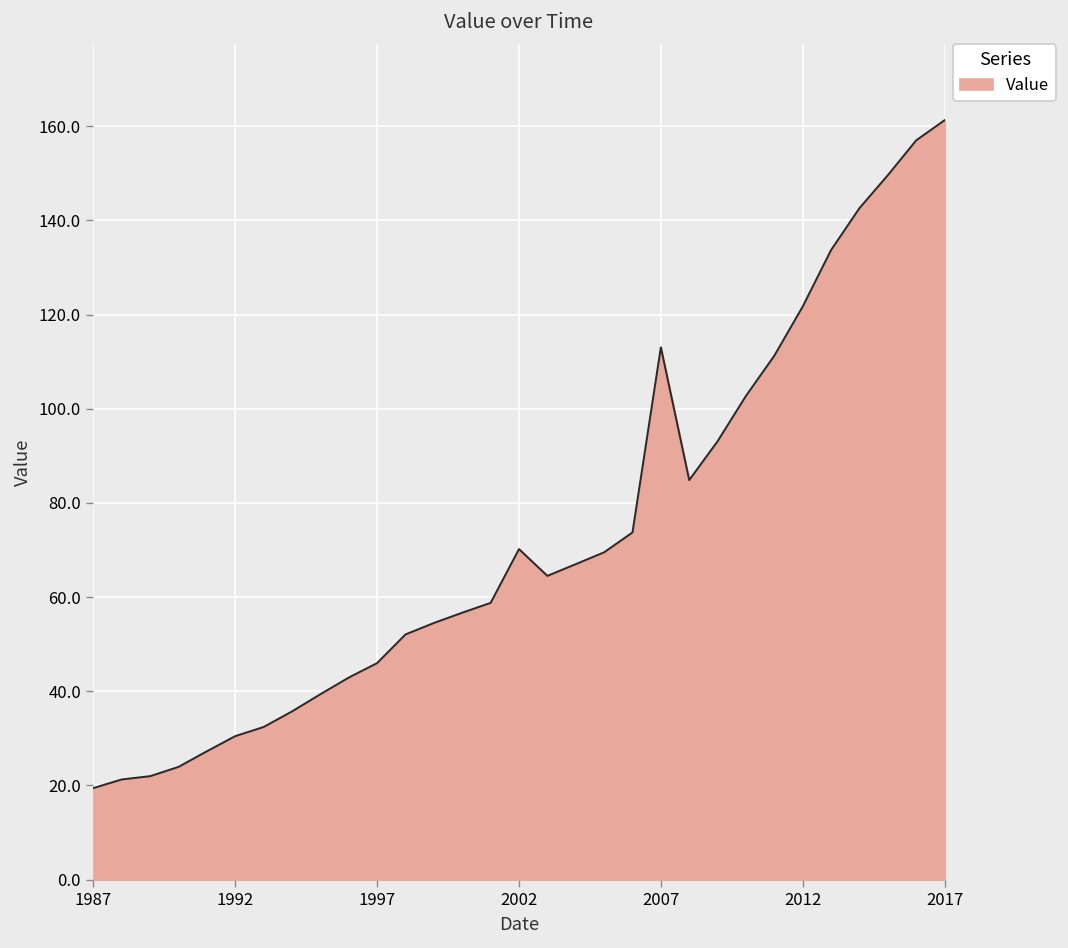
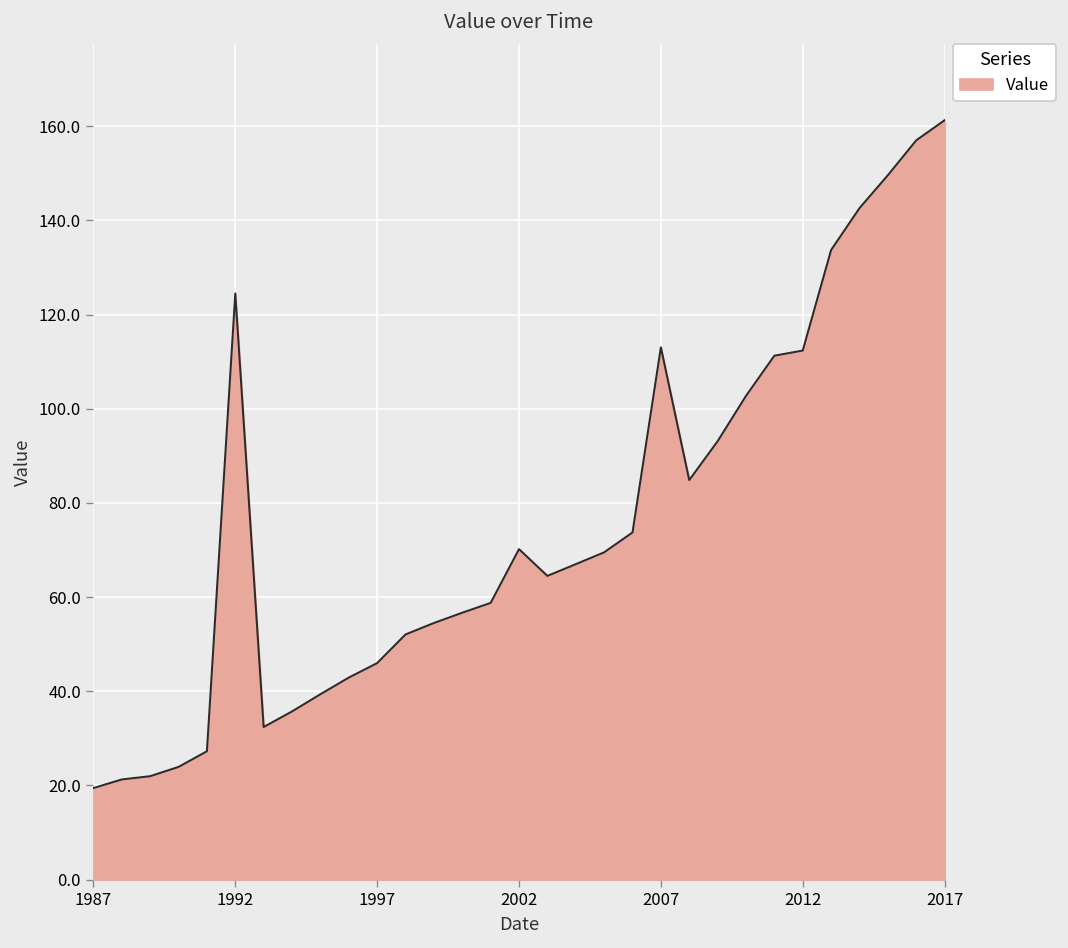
1992: 30 -> 124
2012: 122 -> 112
